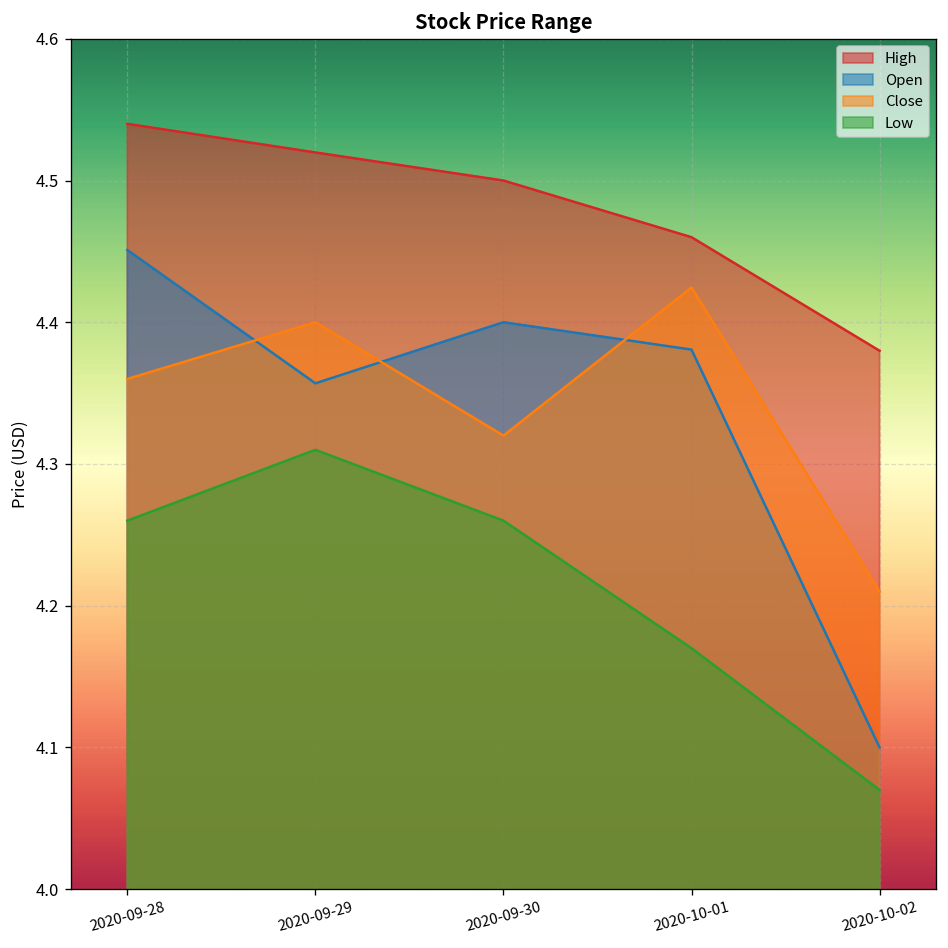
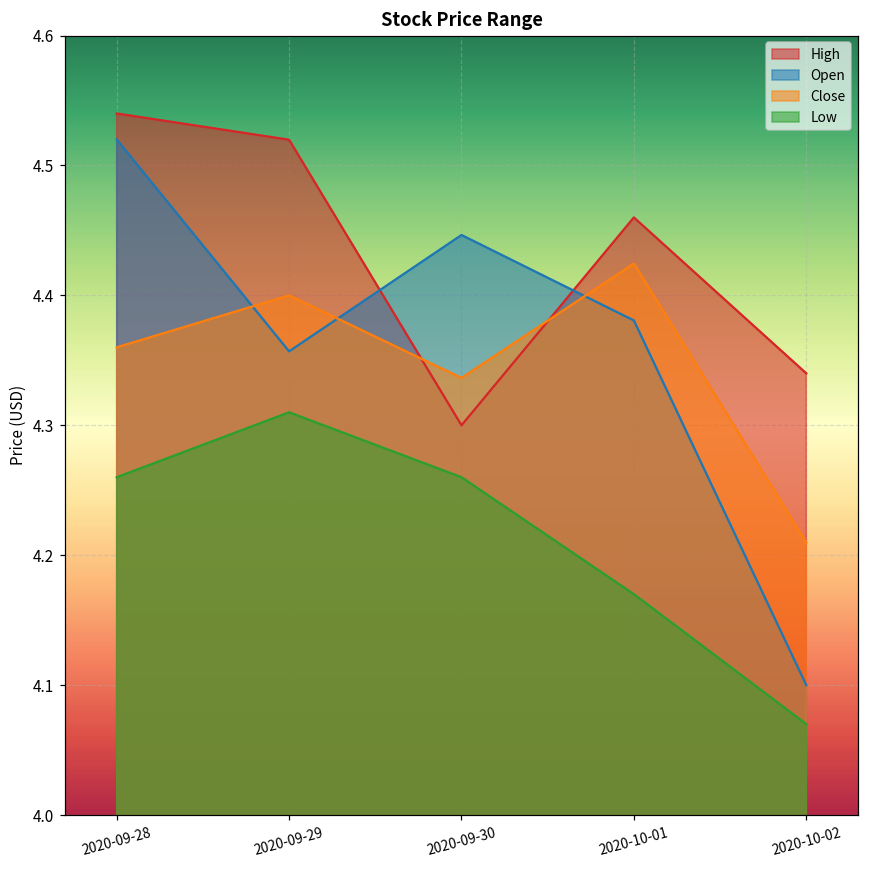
Open, 2020-09-28: 4.451 -> 4.520
High, 2020-09-30: 4.5 -> 4.3
Open, 2020-09-30: 4.400 -> 4.446
Close, 2020-09-30: 4.320 -> 4.336
High, 2020-10-02: 4.380 -> 4.340
